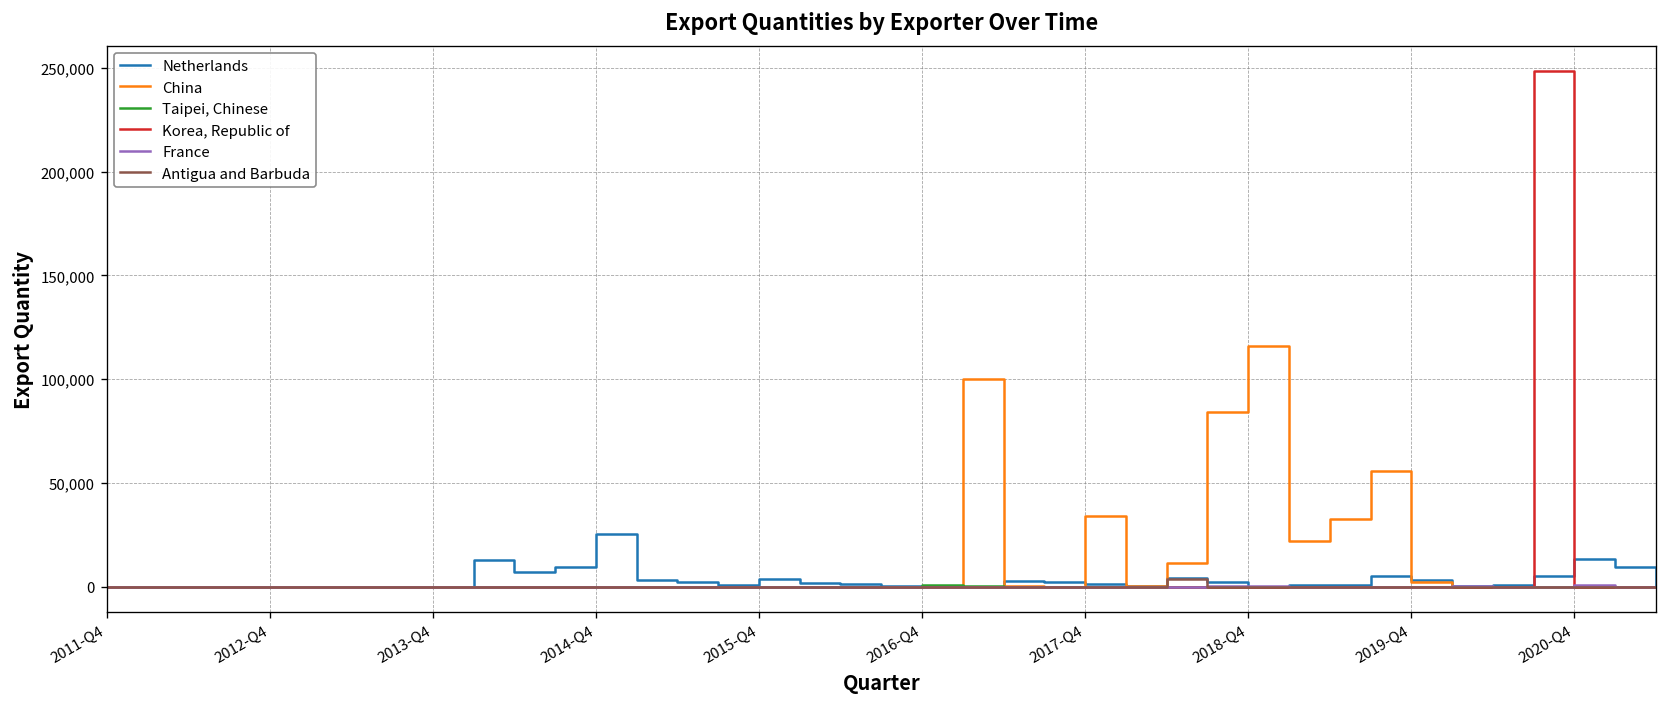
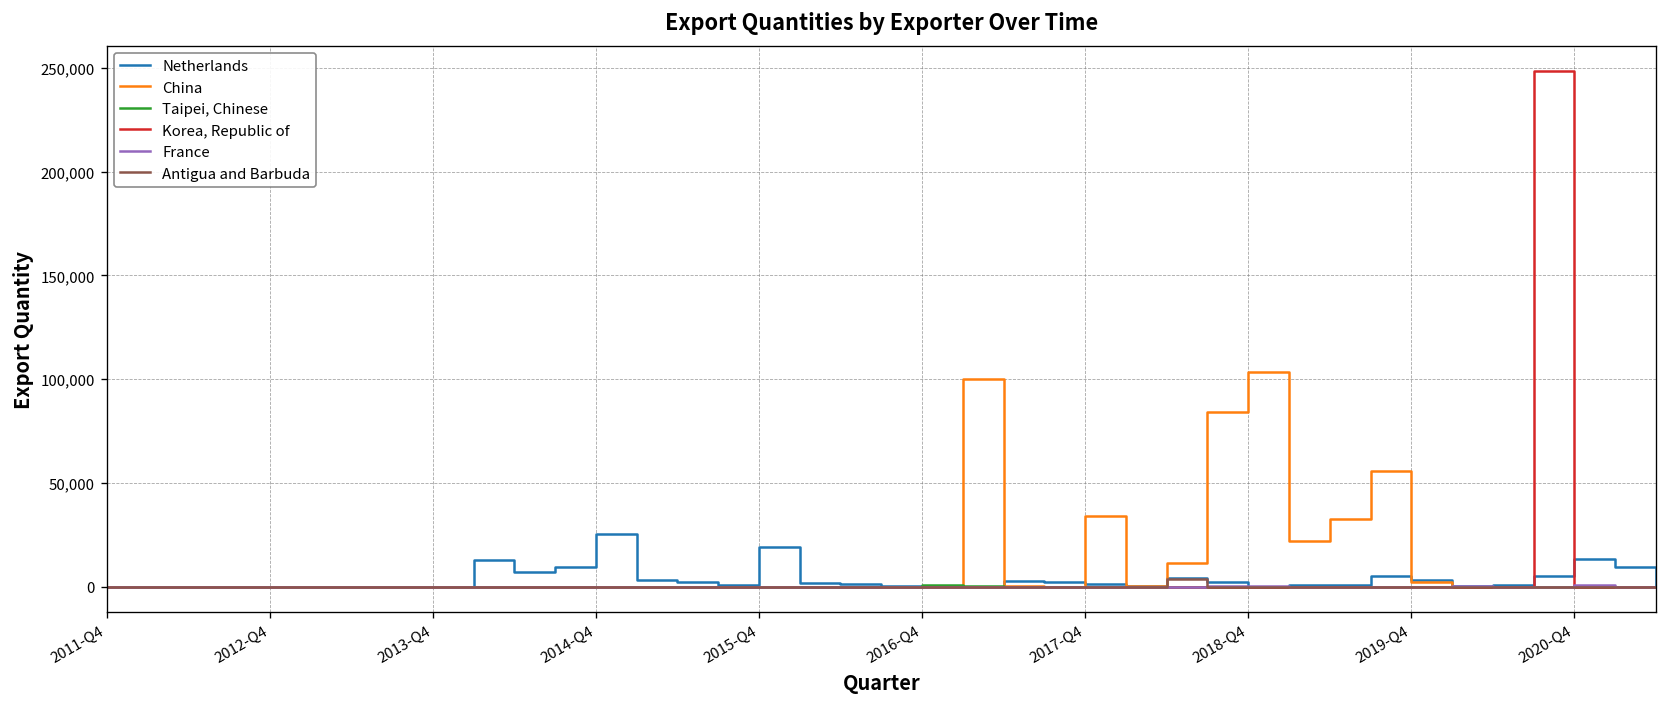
Netherlands, 2015-Q4: 4,000 -> 19,000
China, 2018-Q4: 116,000 -> 104,000
